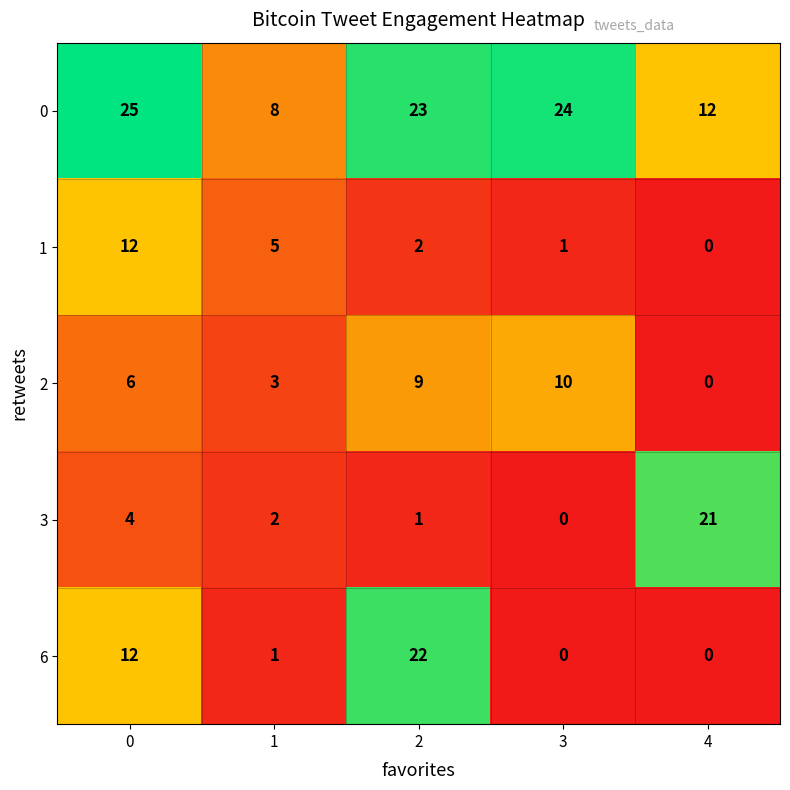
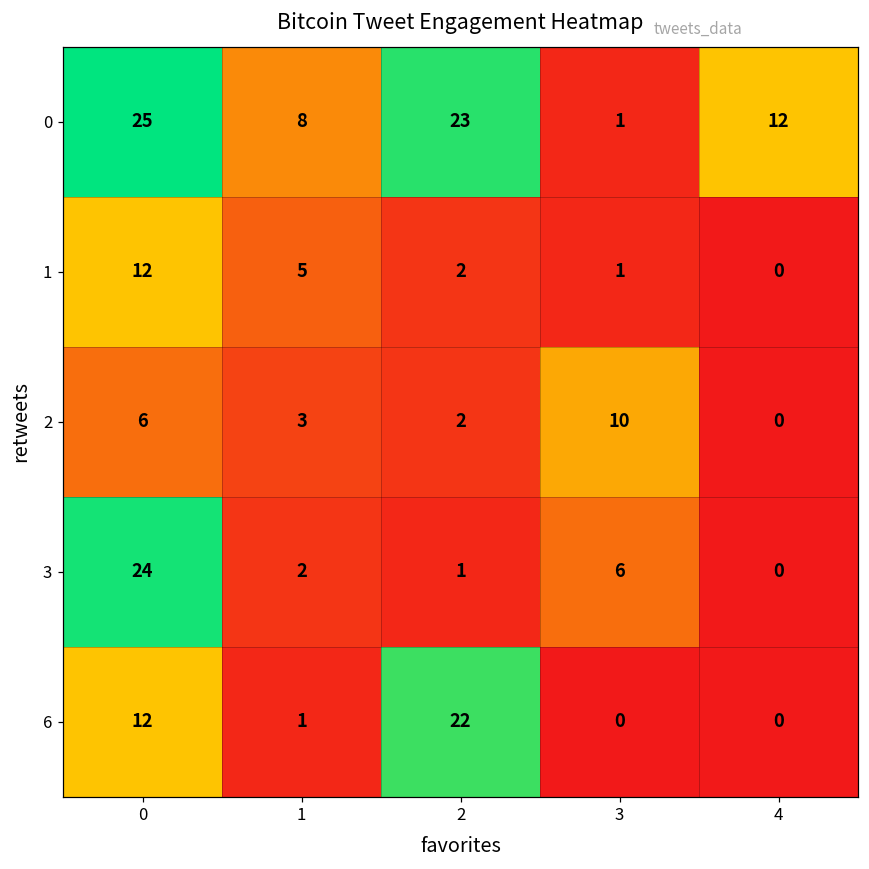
0, 3: 24 -> 1
2, 2: 9 -> 2
3, 0: 4 -> 24
3, 3: 0 -> 6
3, 4: 21 -> 0
